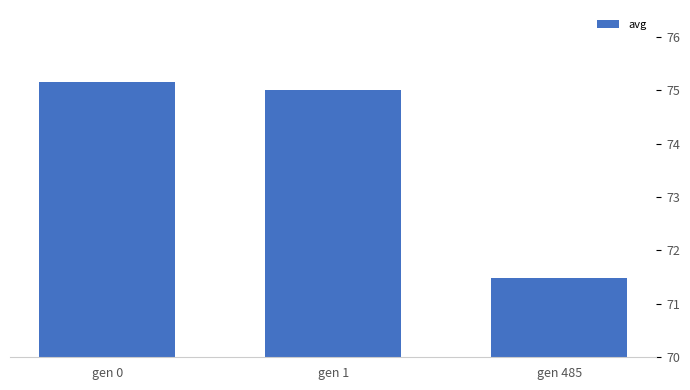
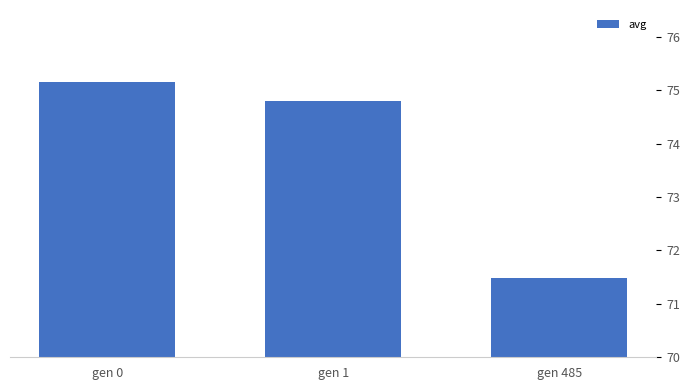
gen 1: 75.0 -> 74.8
